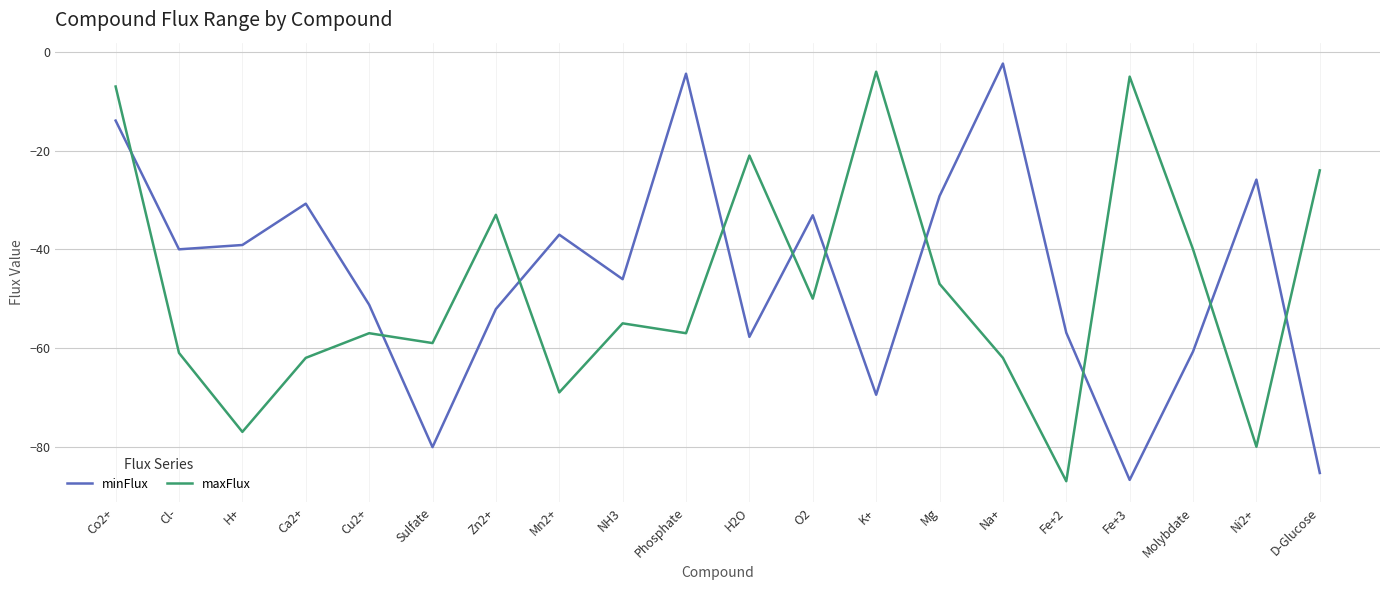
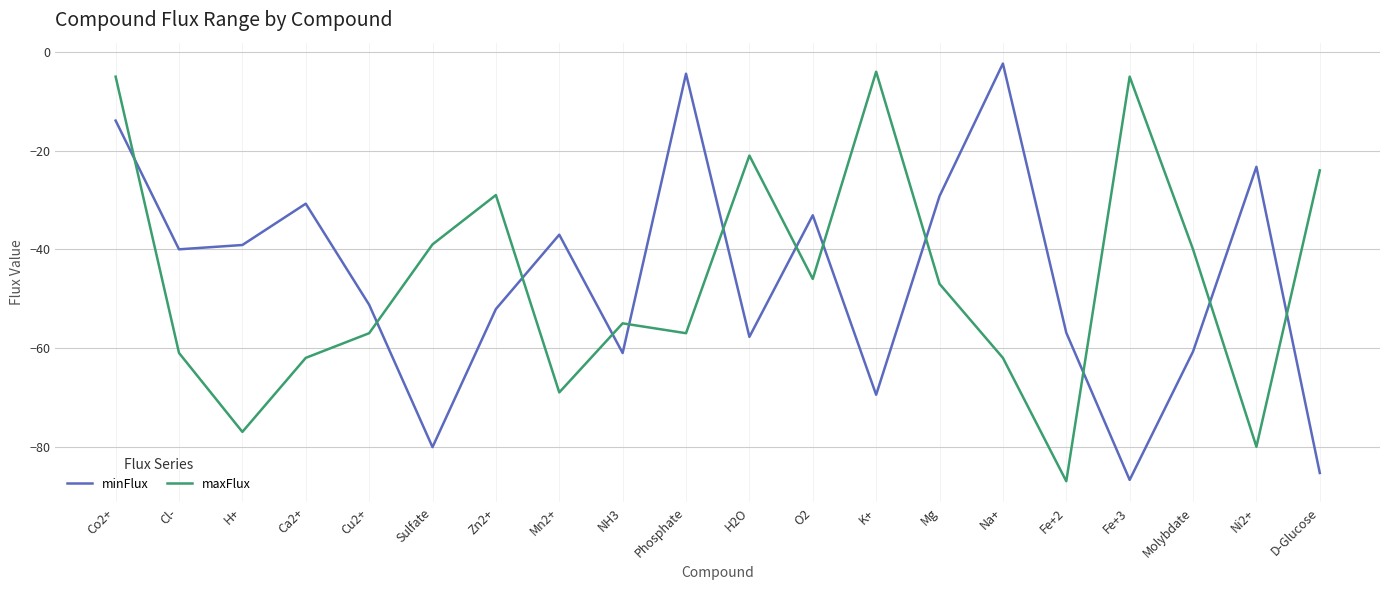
maxFlux, Co2+: -7 -> -5
maxFlux, Sulfate: -59 -> -39
maxFlux, Zn2+: -33 -> -29
minFlux, NH3: -46 -> -61
maxFlux, O2: -50 -> -46
minFlux, Ni2+: -26 -> -23
